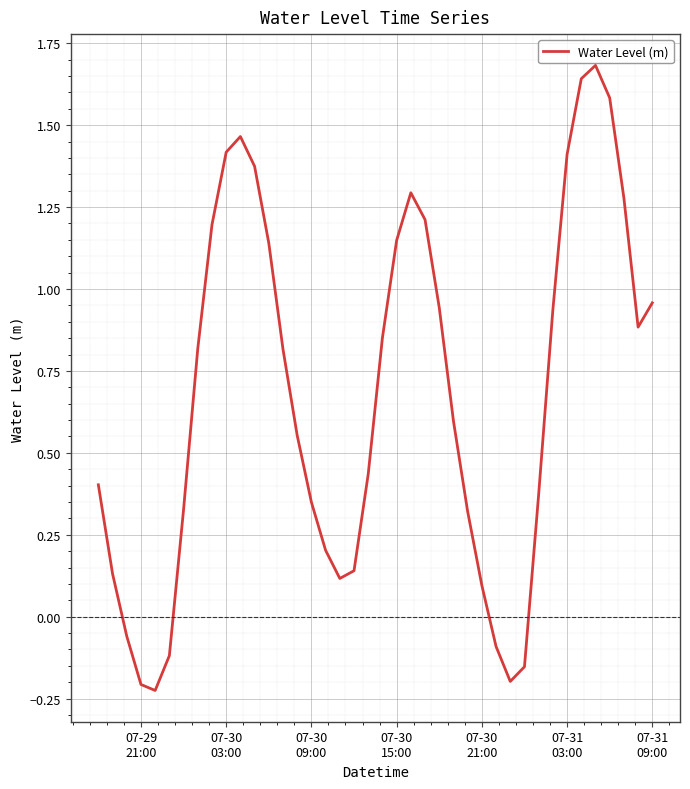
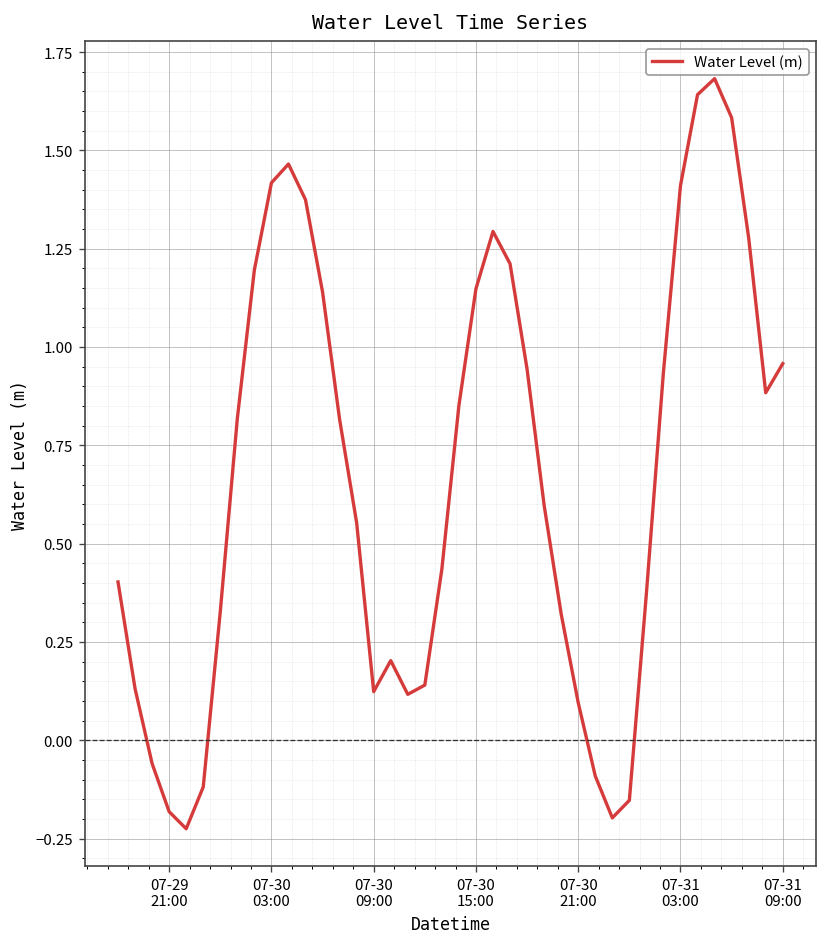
07-29 21:00: -0.21 -> -0.18
07-30 09:00: 0.35 -> 0.12
